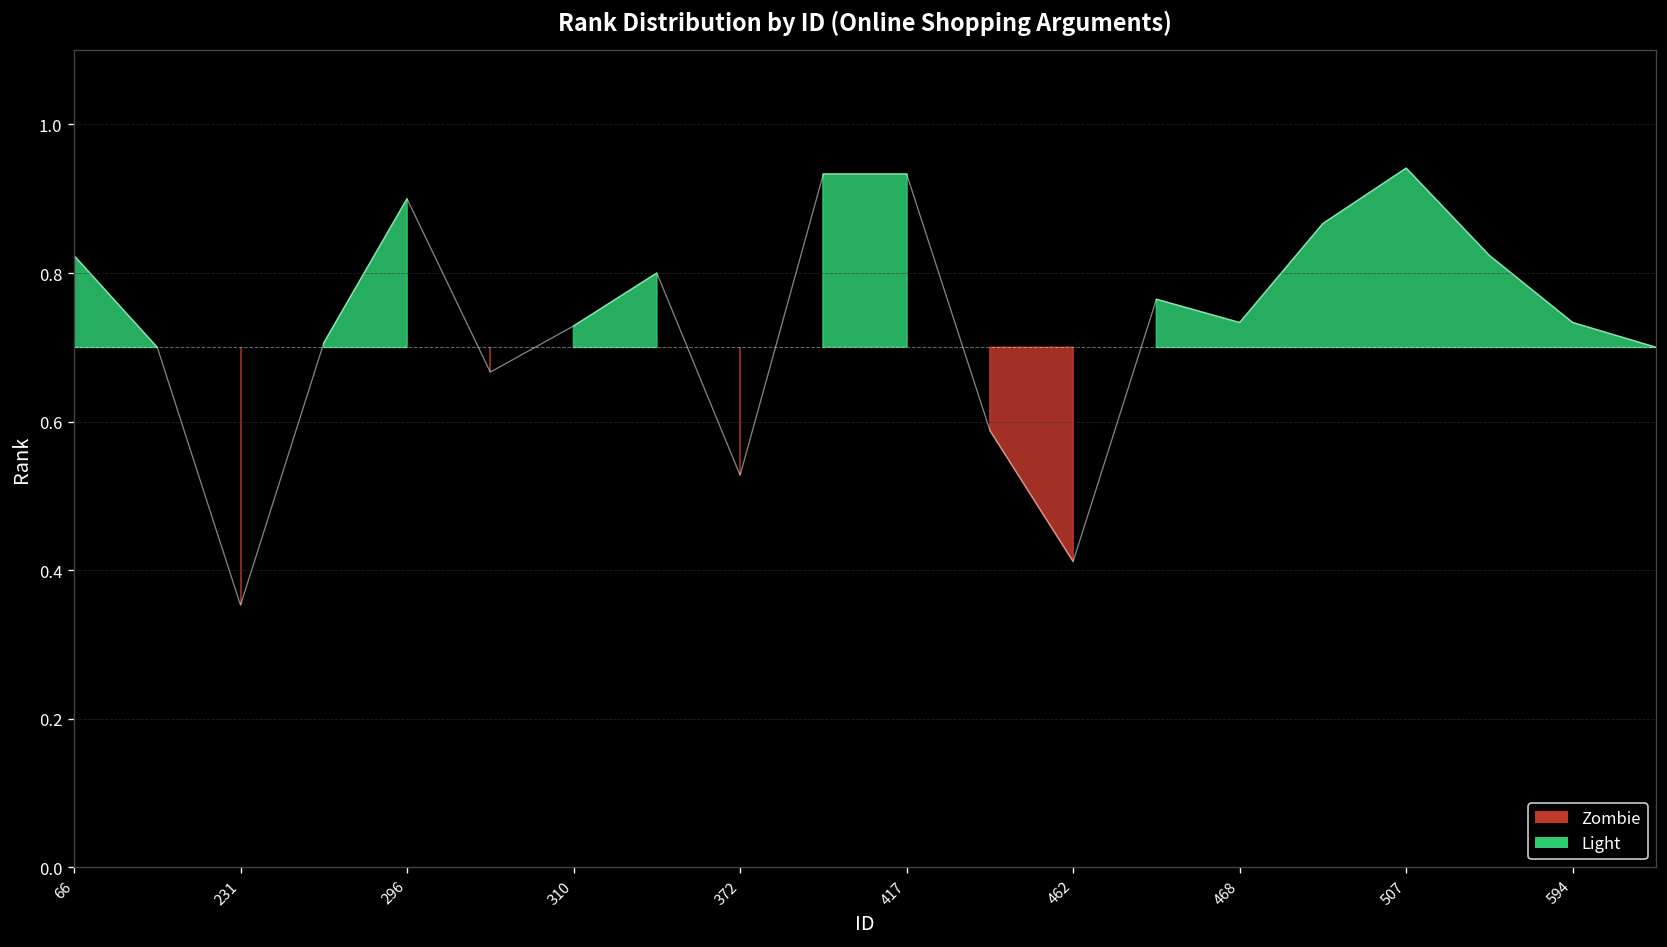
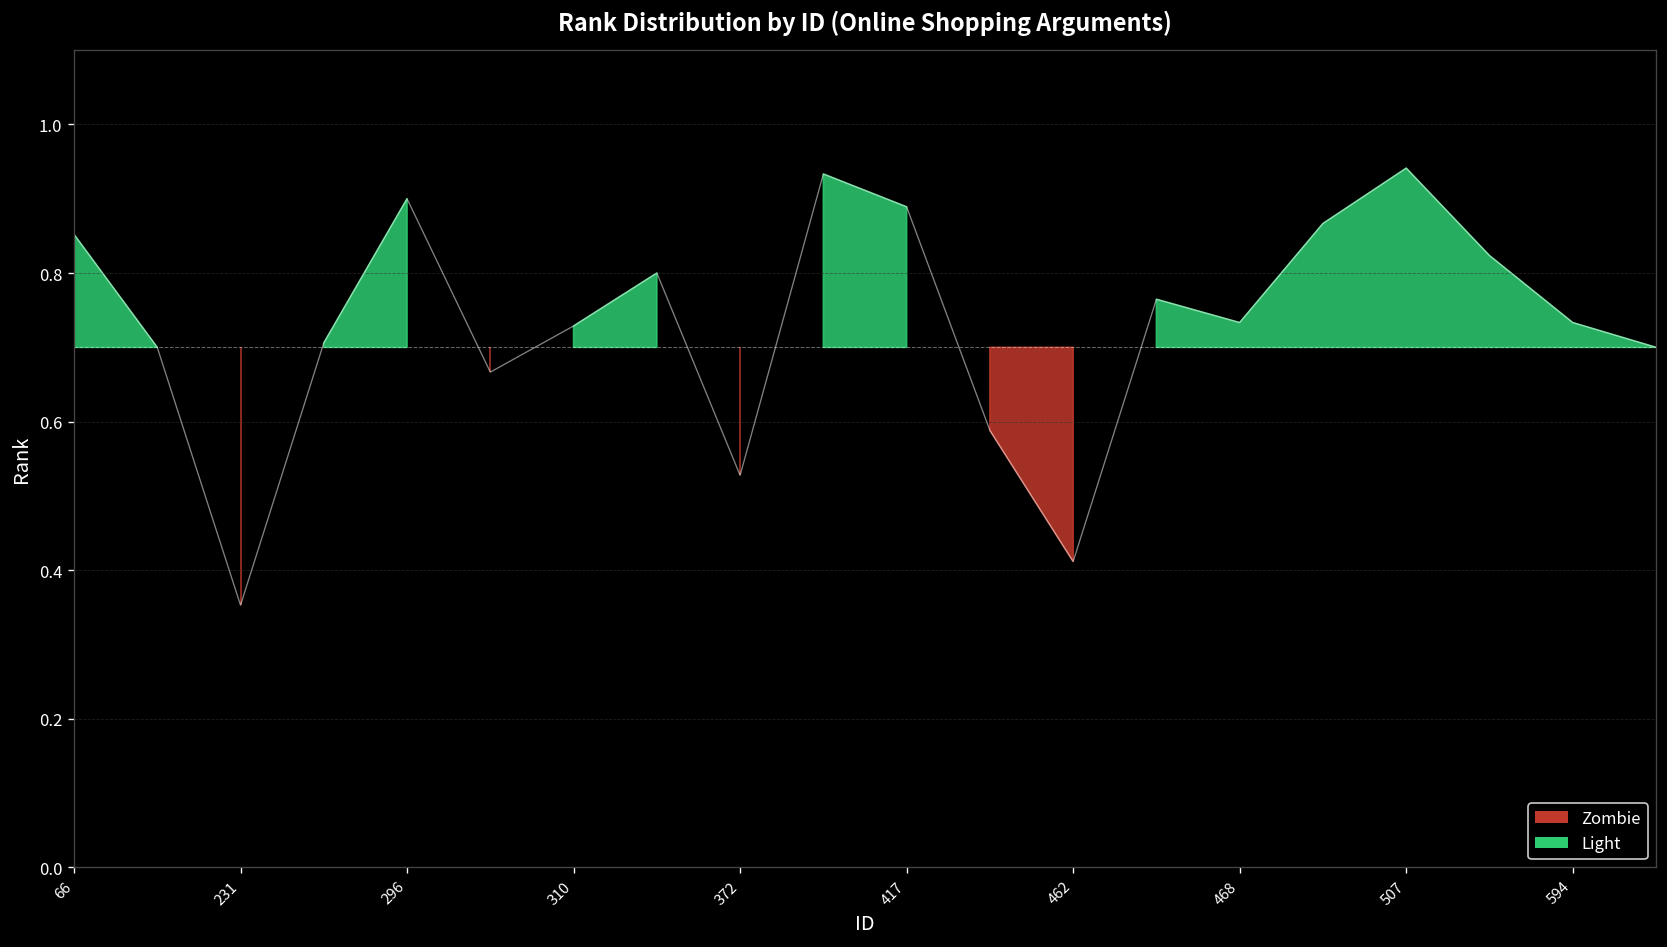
66: 0.82 -> 0.85
417: 0.93 -> 0.89
